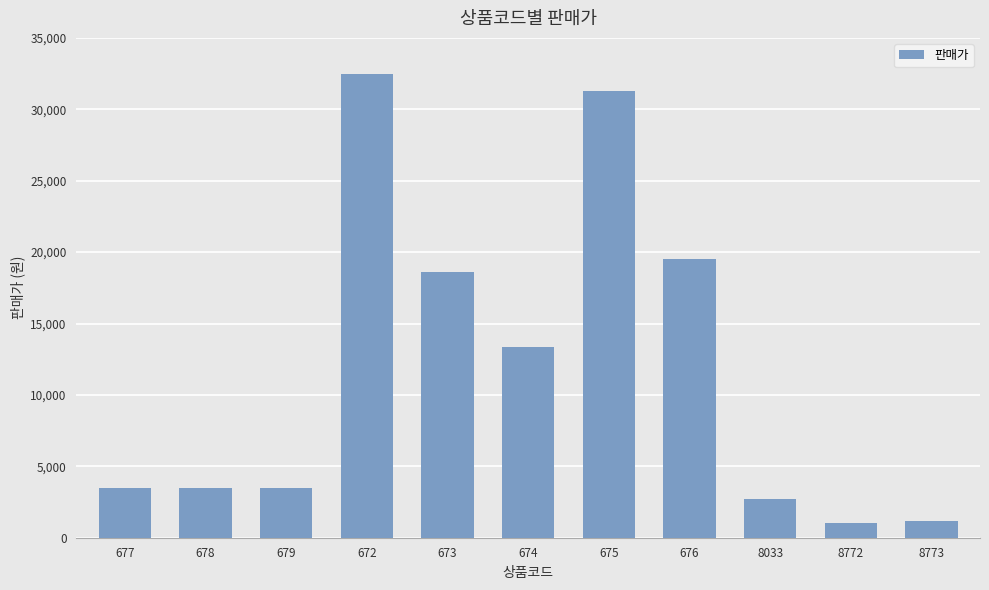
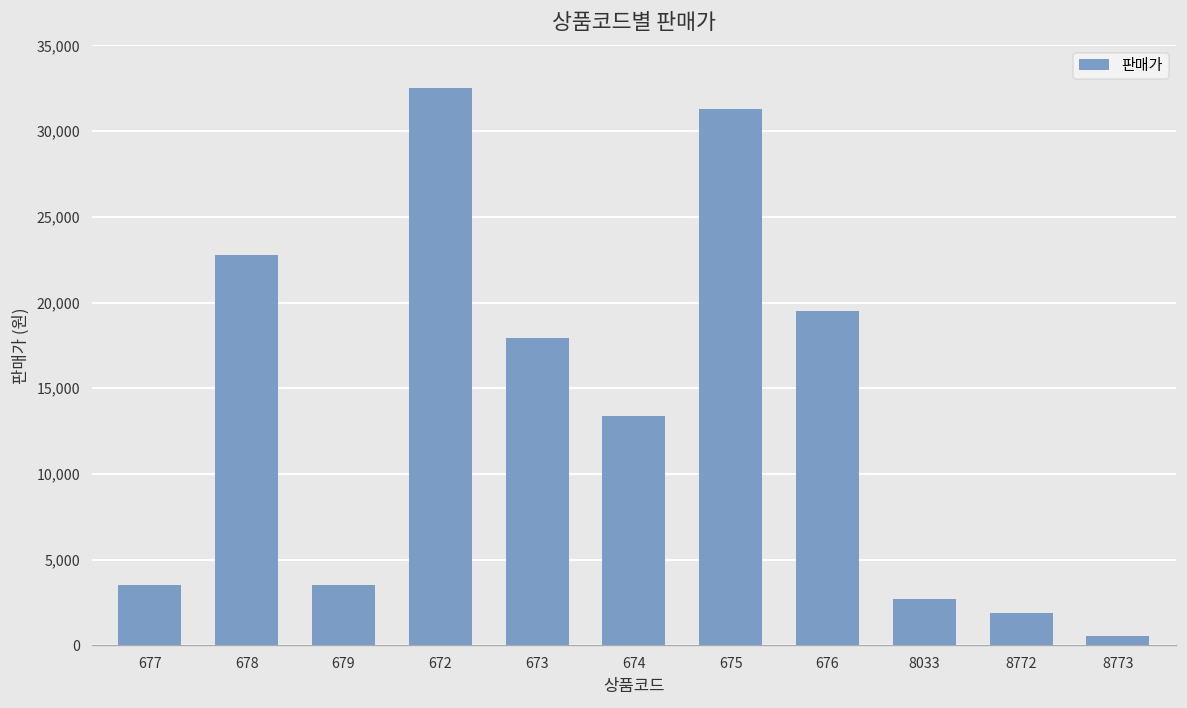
678: 3,500 -> 22,800
673: 18,600 -> 17,900
8772: 1,000 -> 1,900
8773: 1,200 -> 500
